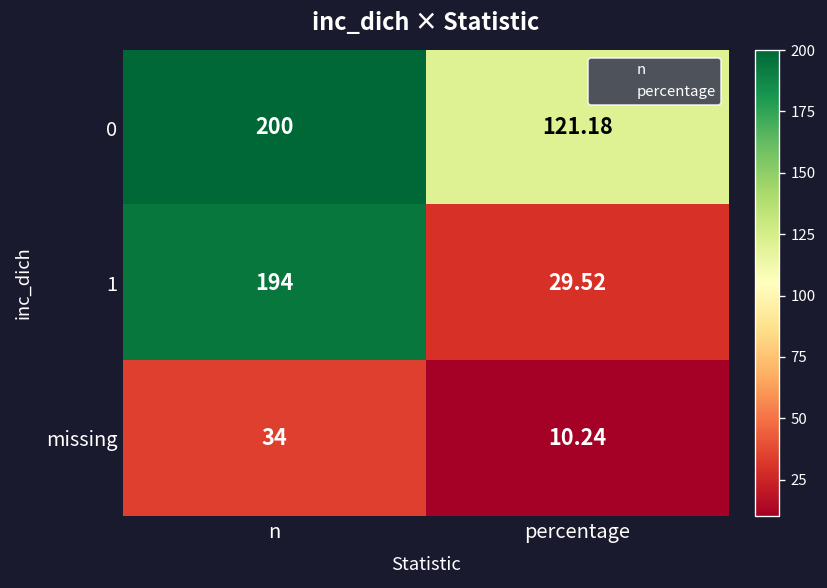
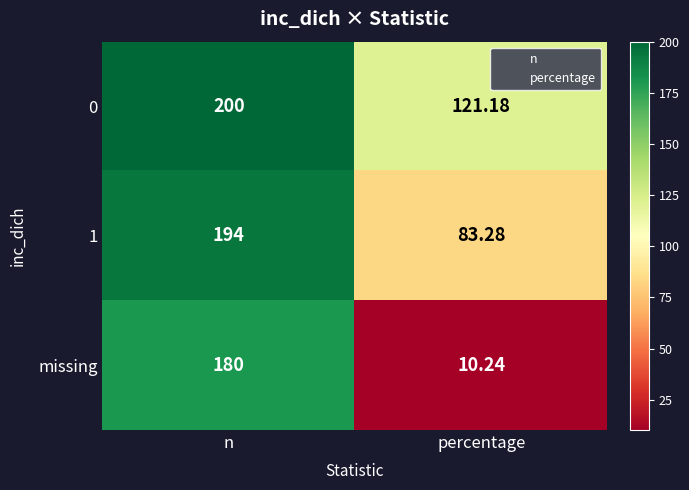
1, percentage: 29.52 -> 83.28
missing, n: 34 -> 180
